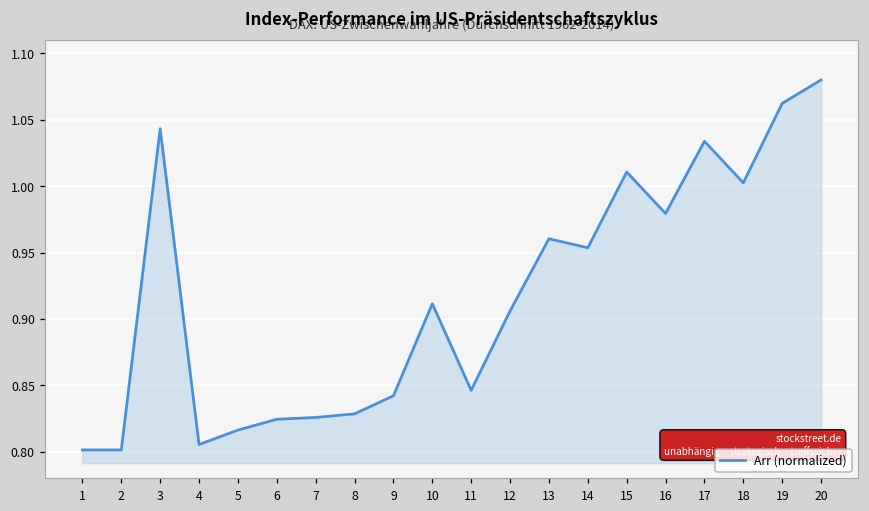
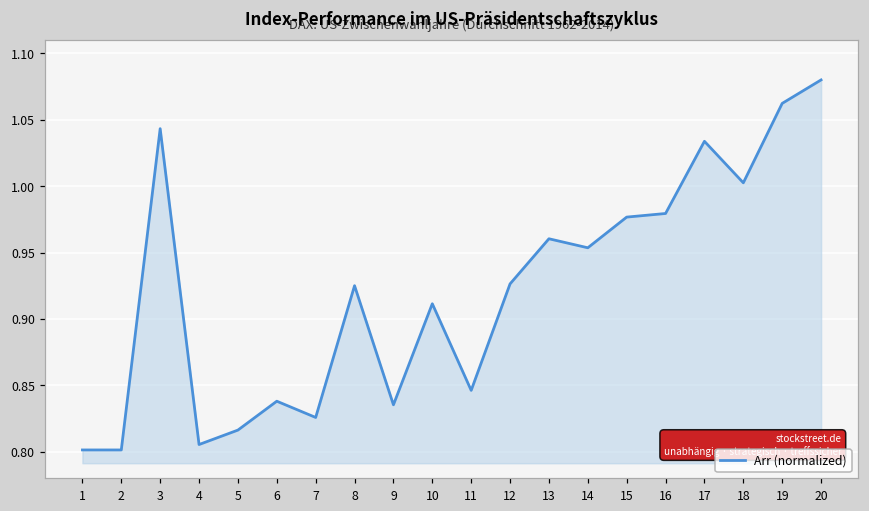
6: 0.824 -> 0.838
8: 0.829 -> 0.925
9: 0.842 -> 0.835
12: 0.906 -> 0.926
15: 1.011 -> 0.977
